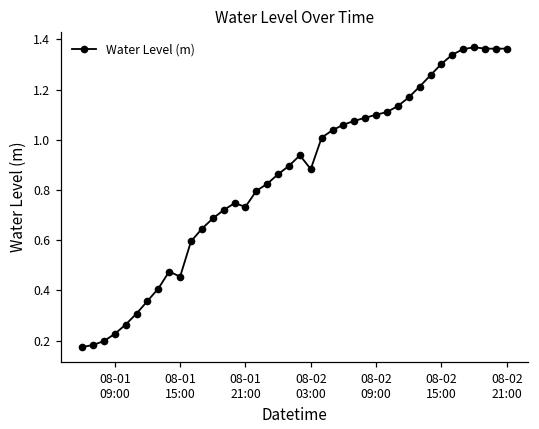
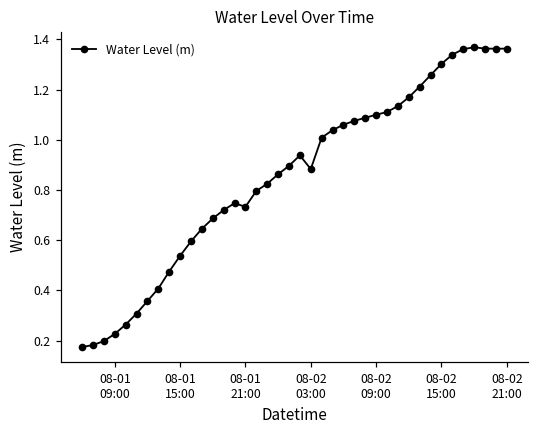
08-01 15:00: 0.45 -> 0.54
